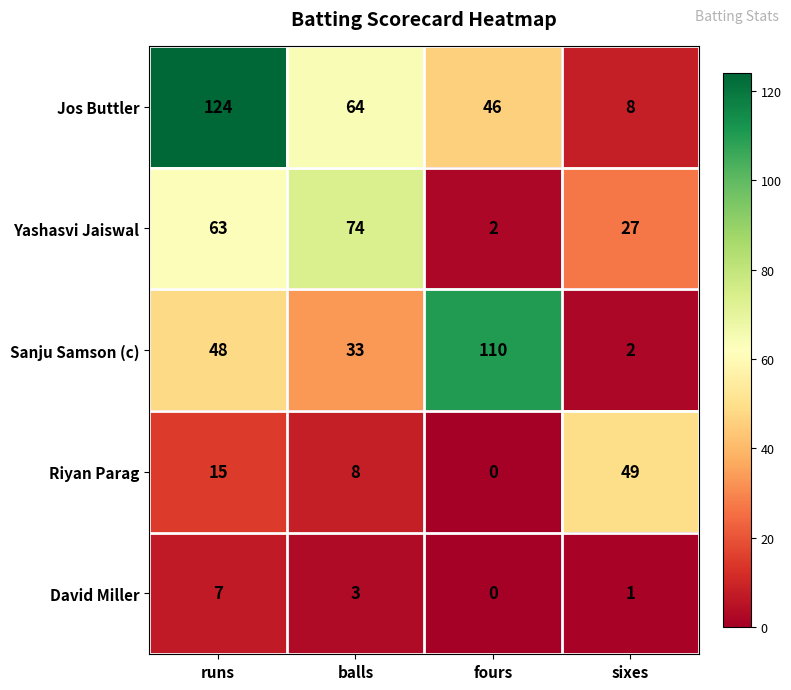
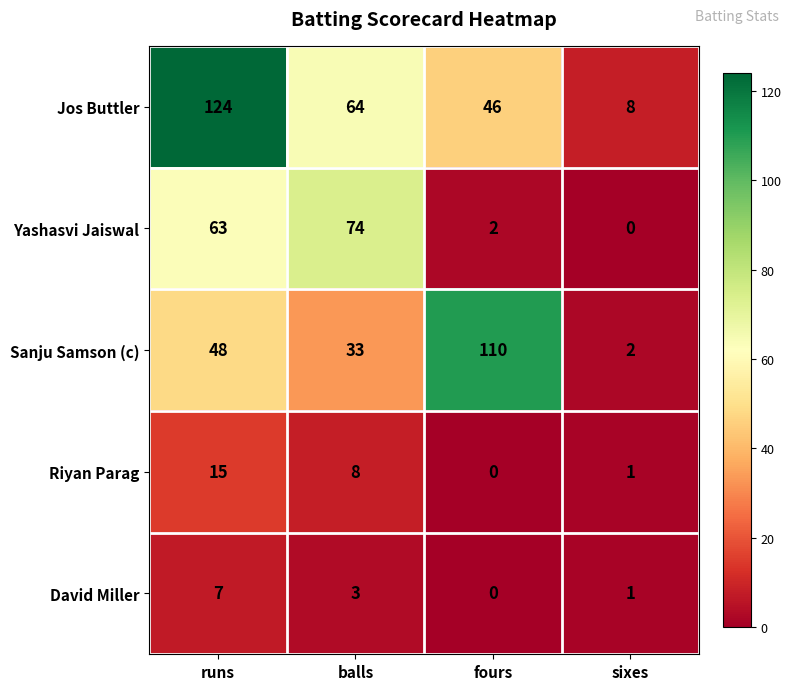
Yashasvi Jaiswal, sixes: 27 -> 0
Riyan Parag, sixes: 49 -> 1
